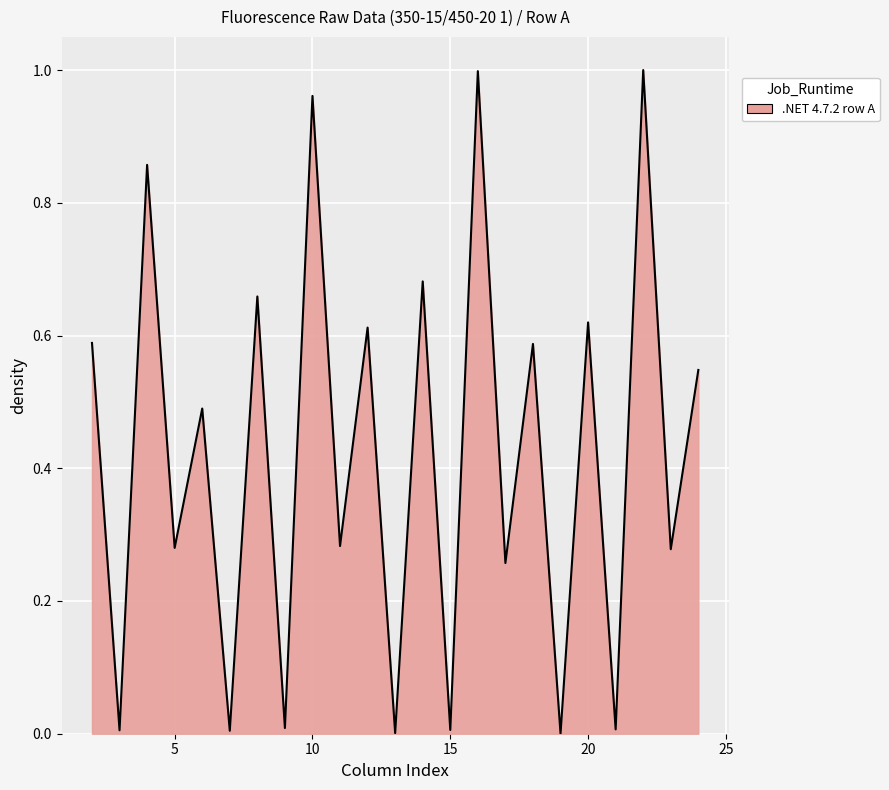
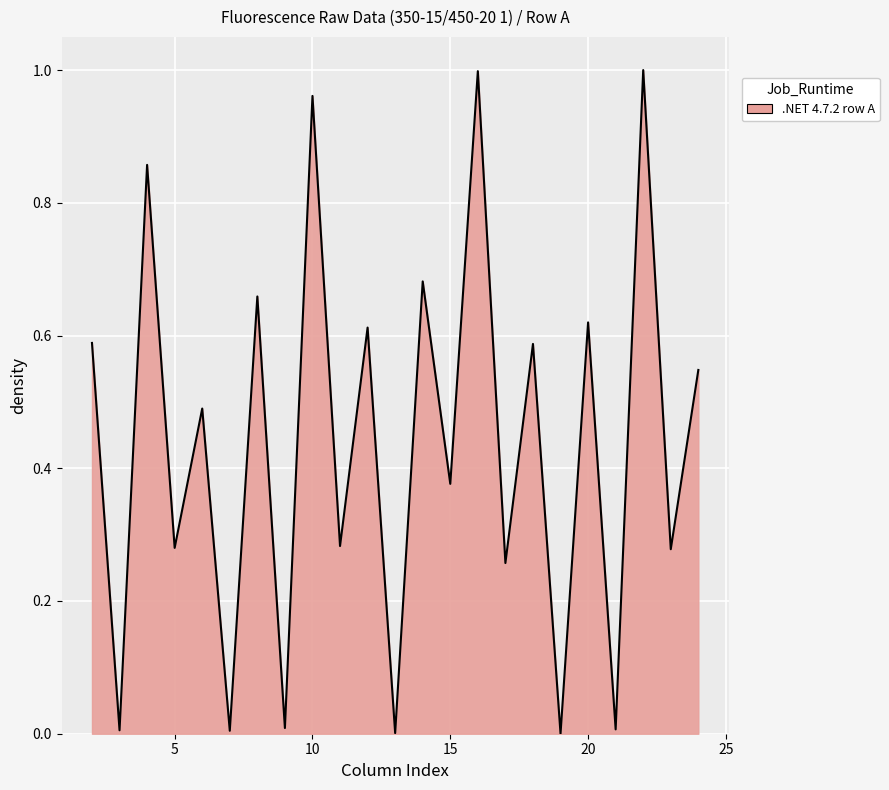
15: 0.01 -> 0.38
